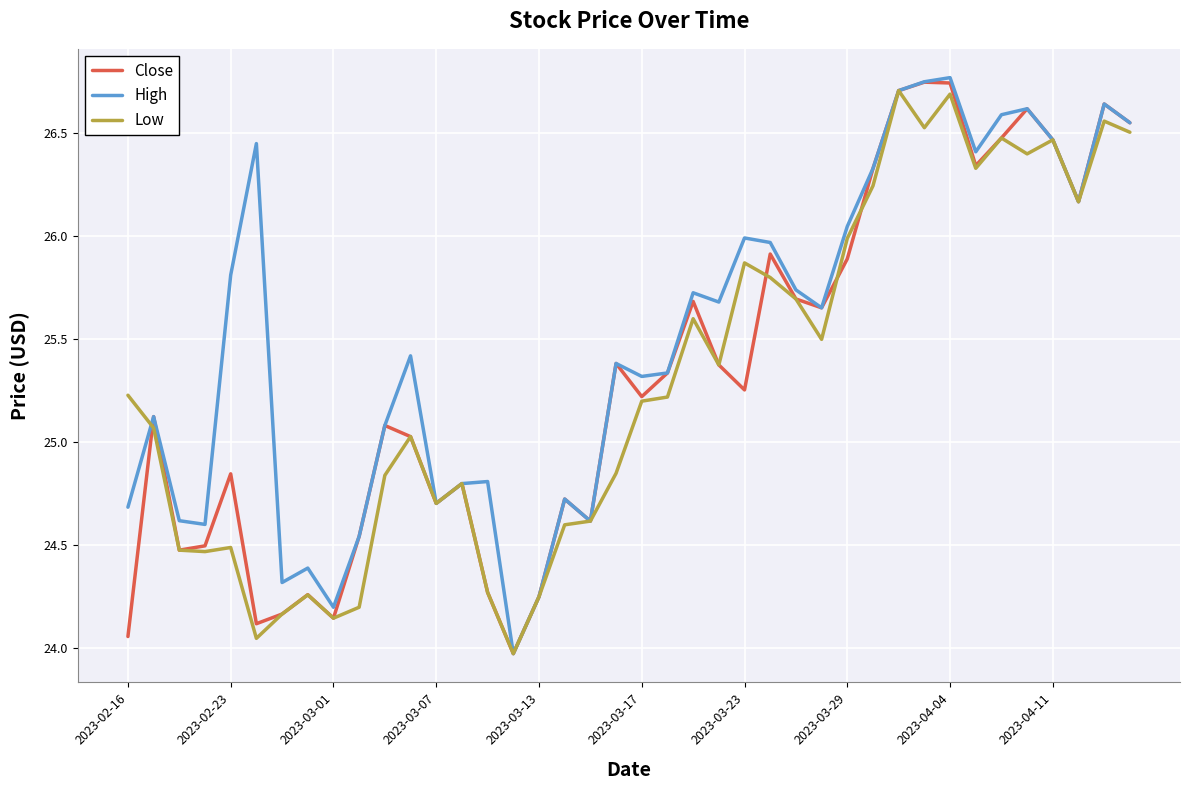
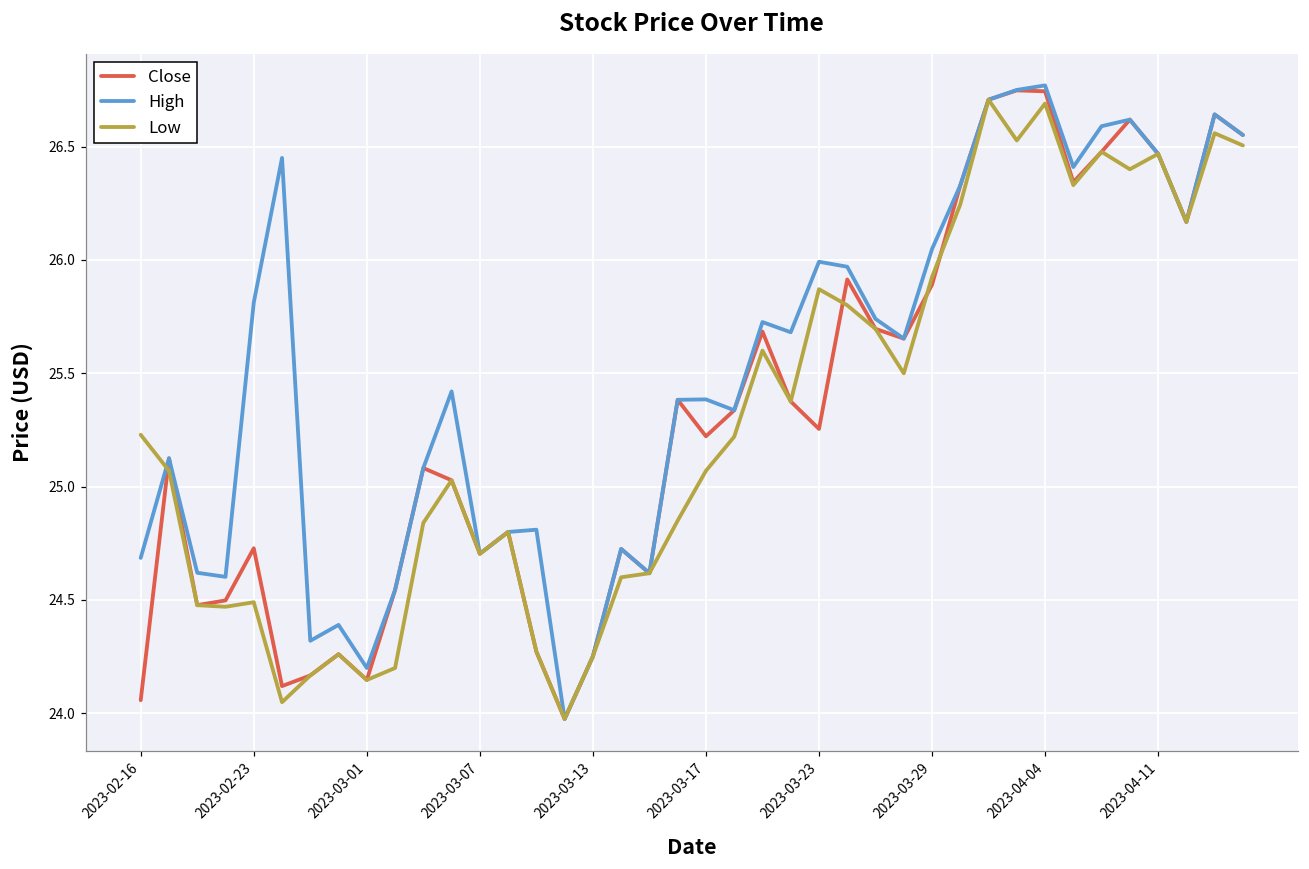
Close, 2023-02-23: 24.85 -> 24.73
High, 2023-03-17: 25.32 -> 25.38
Low, 2023-03-17: 25.20 -> 25.07
Low, 2023-03-29: 25.99 -> 25.92
